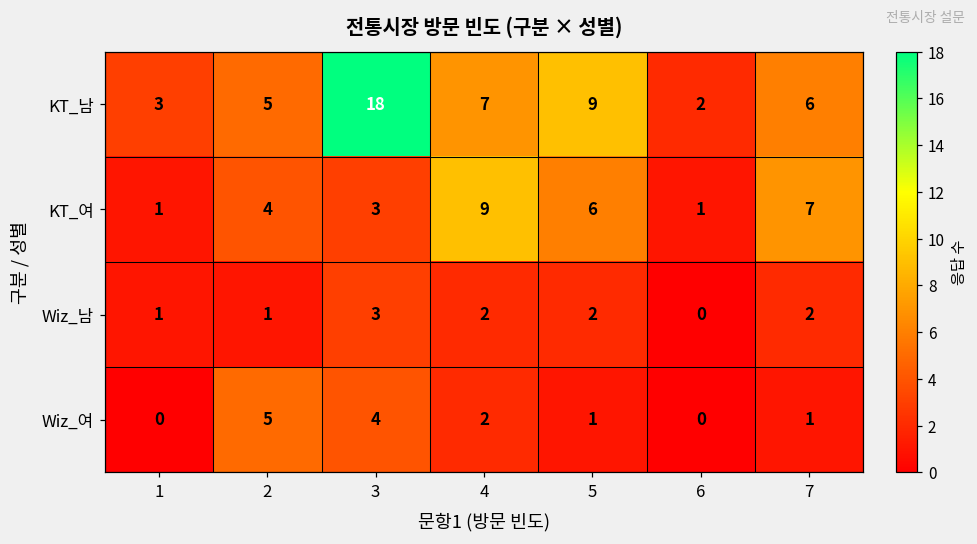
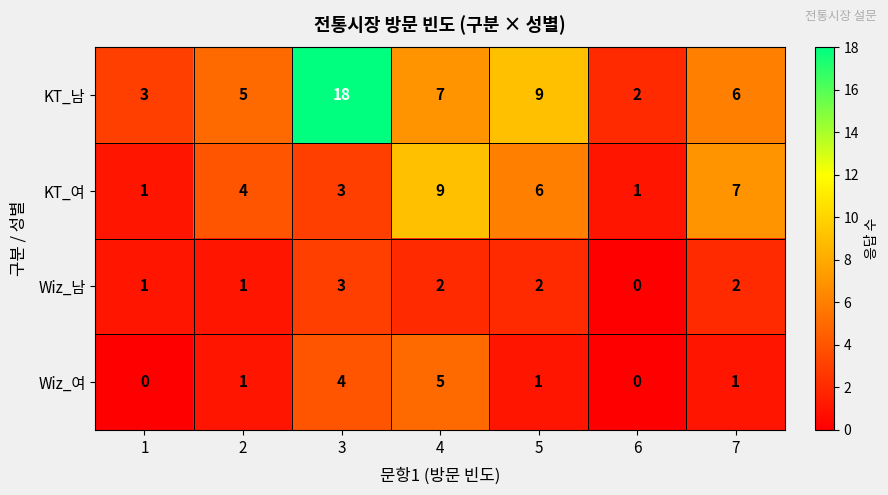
Wiz_여, 2: 5 -> 1
Wiz_여, 4: 2 -> 5
